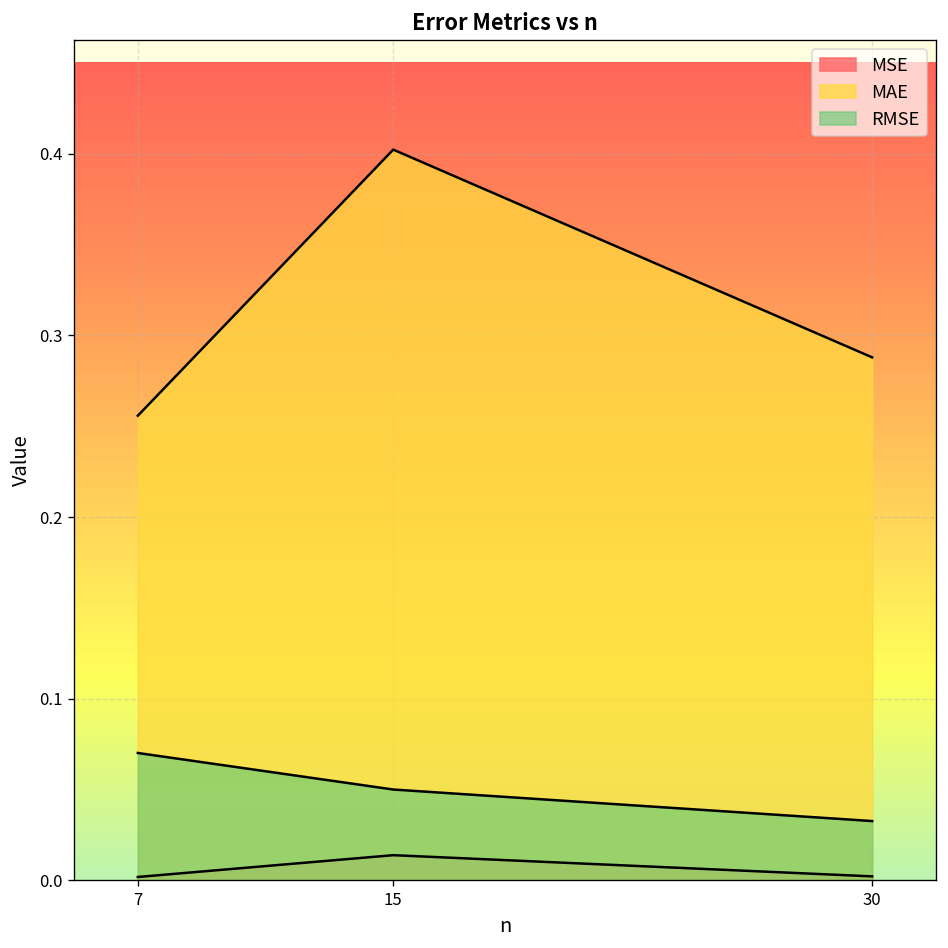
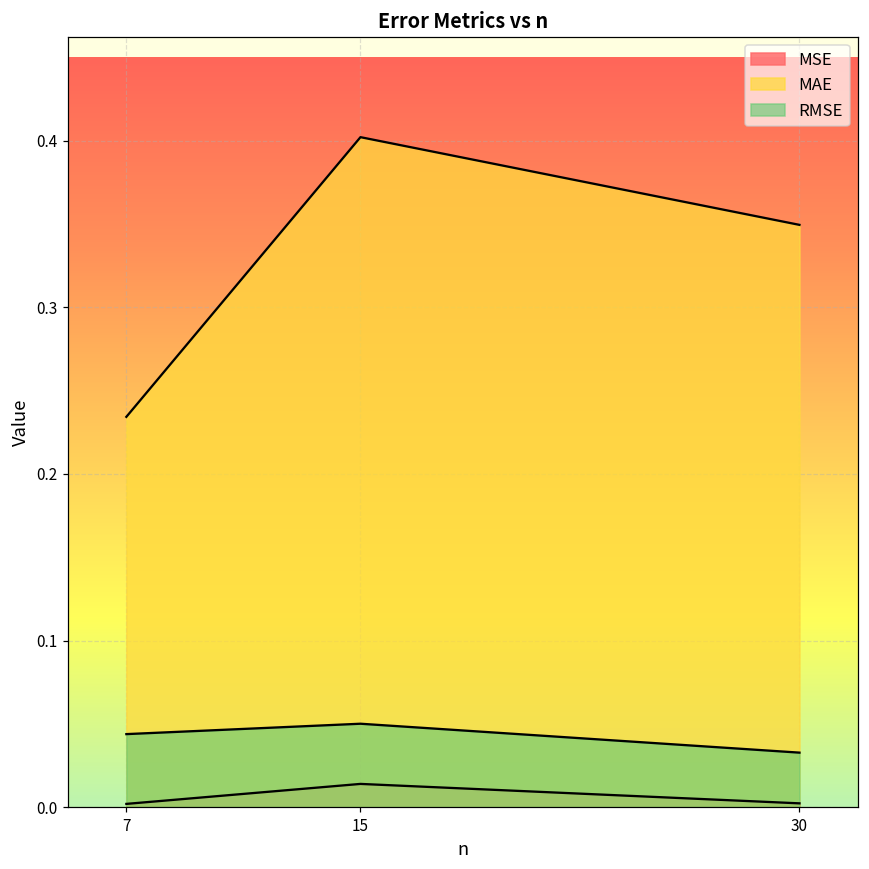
MAE, 7: 0.256 -> 0.234
RMSE, 7: 0.070 -> 0.044
MAE, 30: 0.288 -> 0.350
